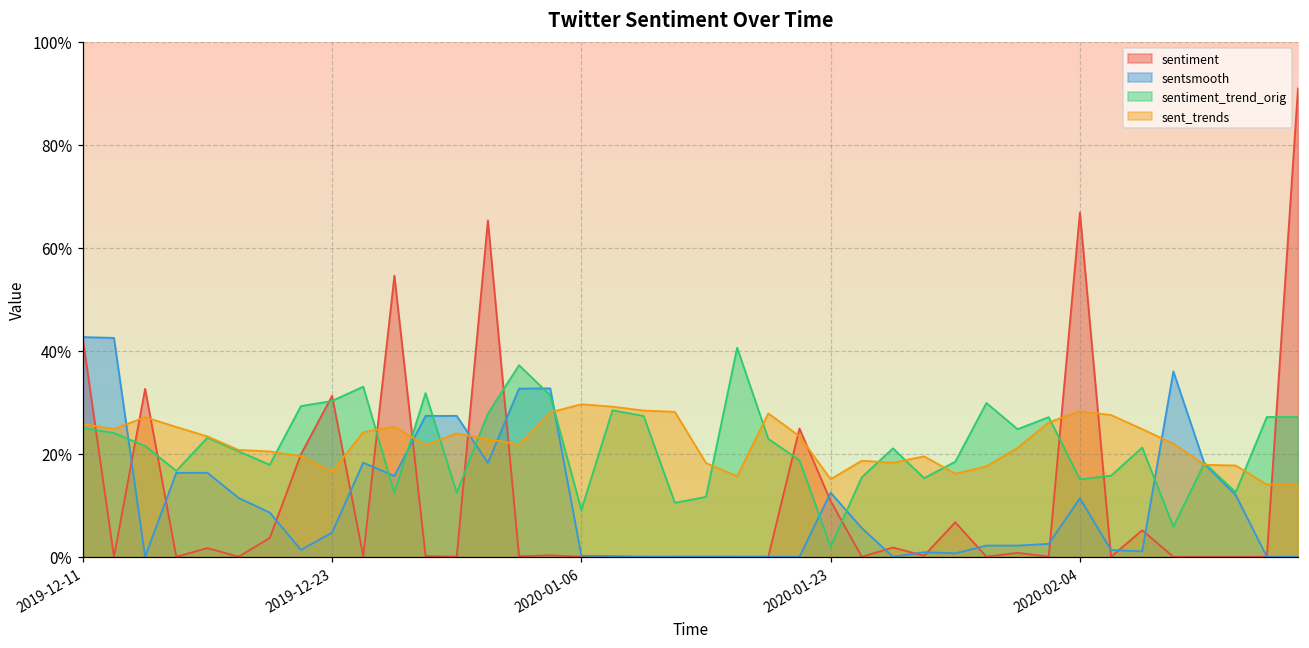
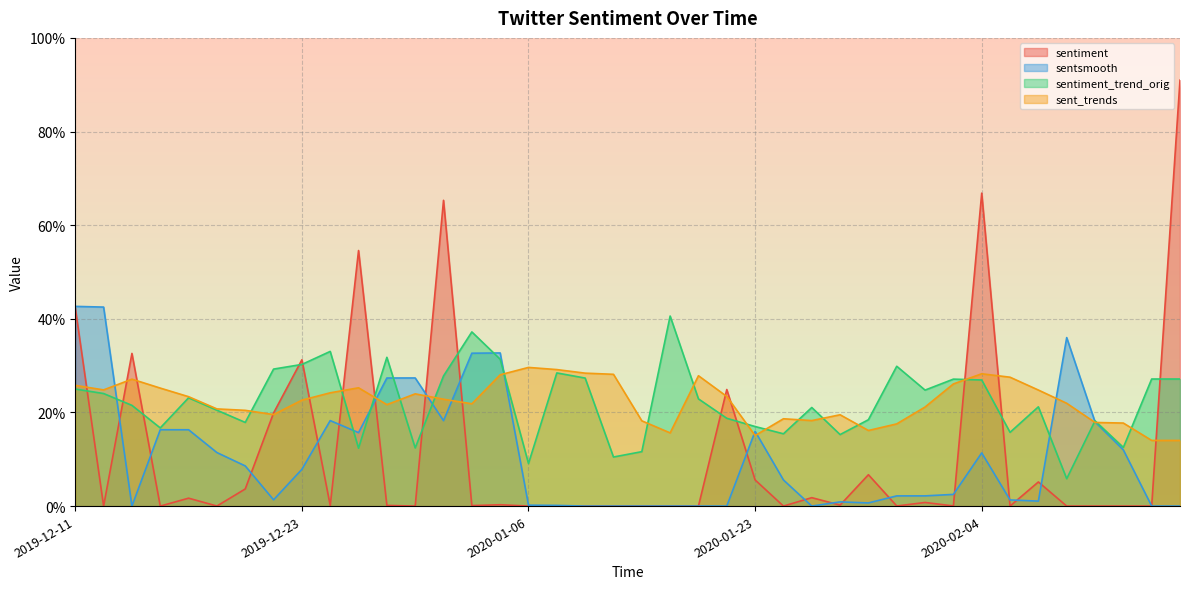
sentsmooth, 2019-12-23: 5% -> 8%
sent_trends, 2019-12-23: 17% -> 23%
sentiment, 2020-01-23: 11% -> 6%
sentsmooth, 2020-01-23: 12% -> 16%
sentiment_trend_orig, 2020-01-23: 2% -> 17%
sentiment_trend_orig, 2020-02-04: 15% -> 27%
